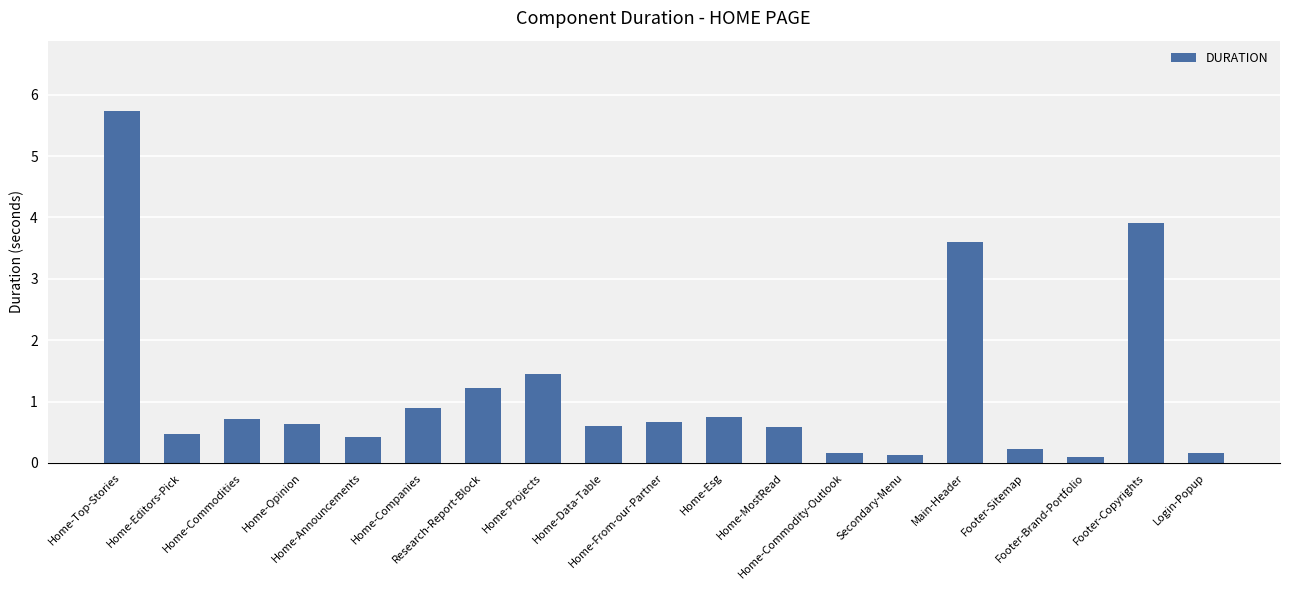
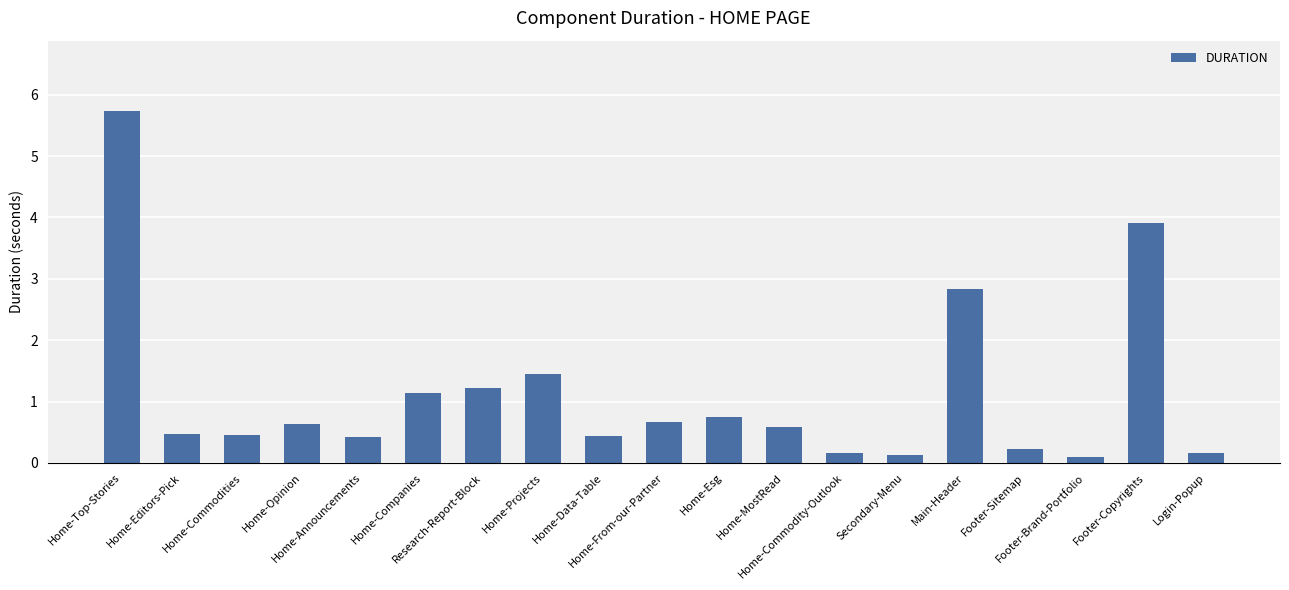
Home-Commodities: 0.7 -> 0.5
Home-Companies: 0.9 -> 1.1
Home-Data-Table: 0.6 -> 0.4
Main-Header: 3.6 -> 2.8
